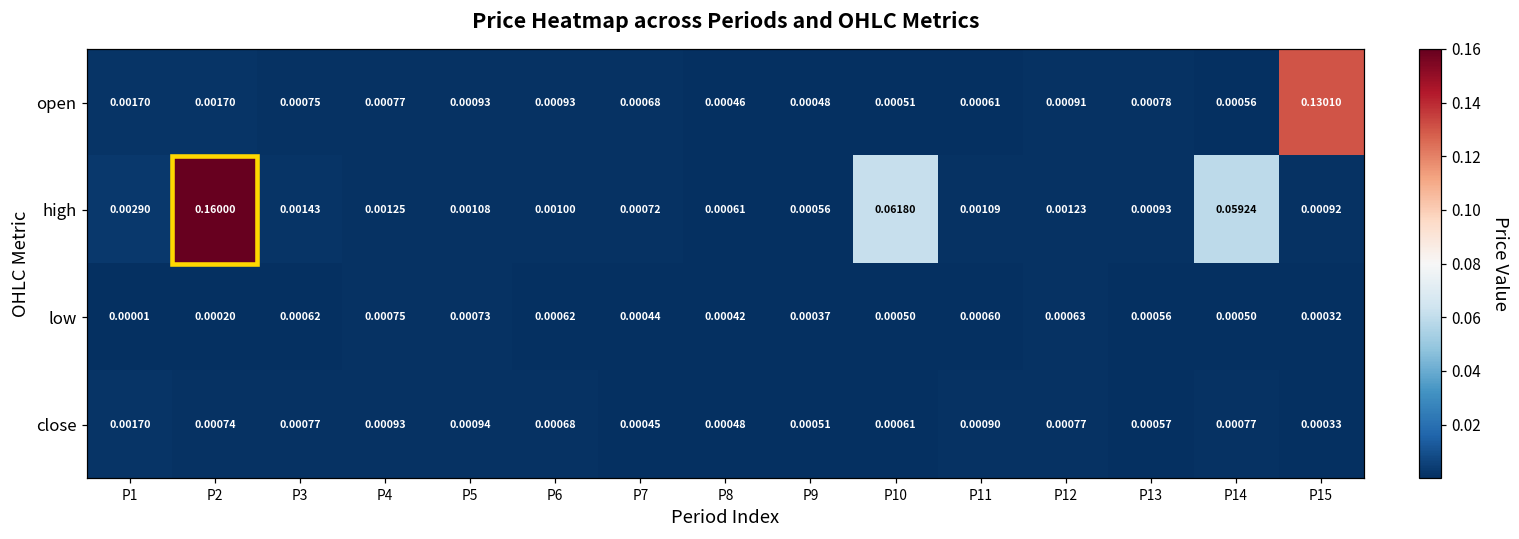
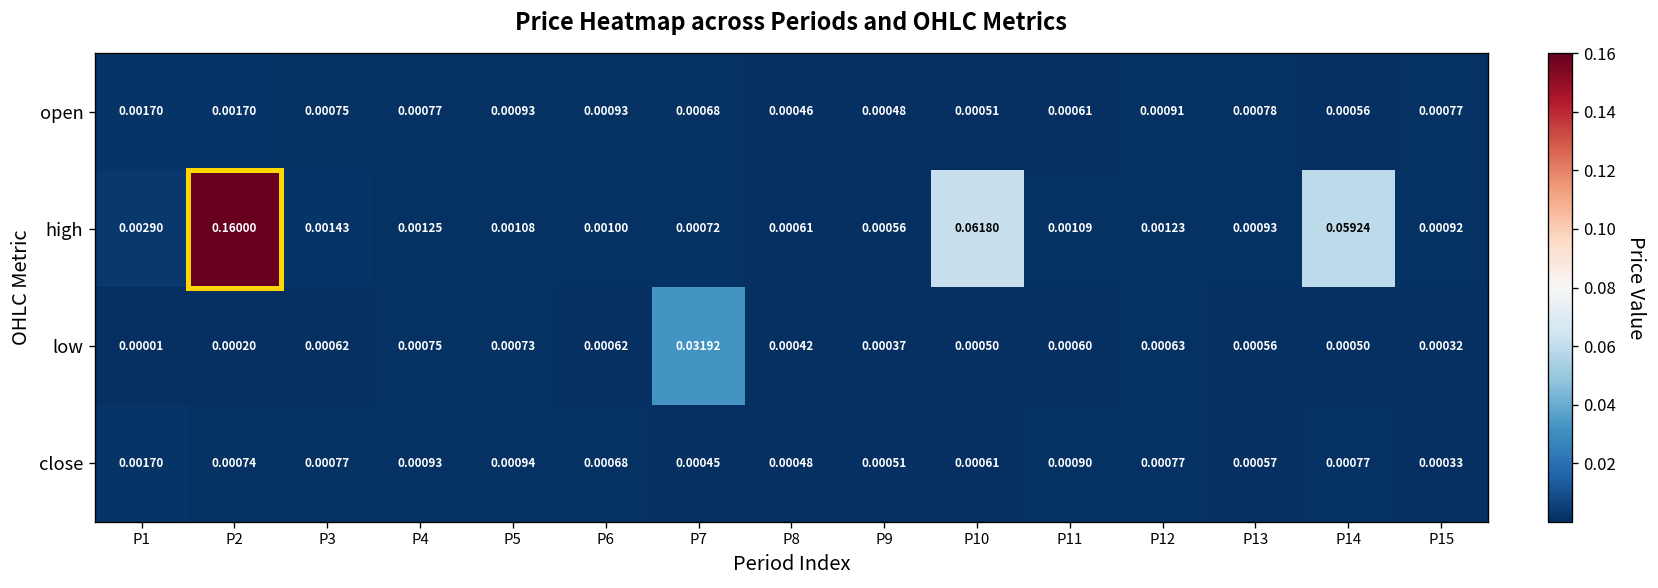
open, P15: 0.13010 -> 0.00077
low, P7: 0.00044 -> 0.03192
